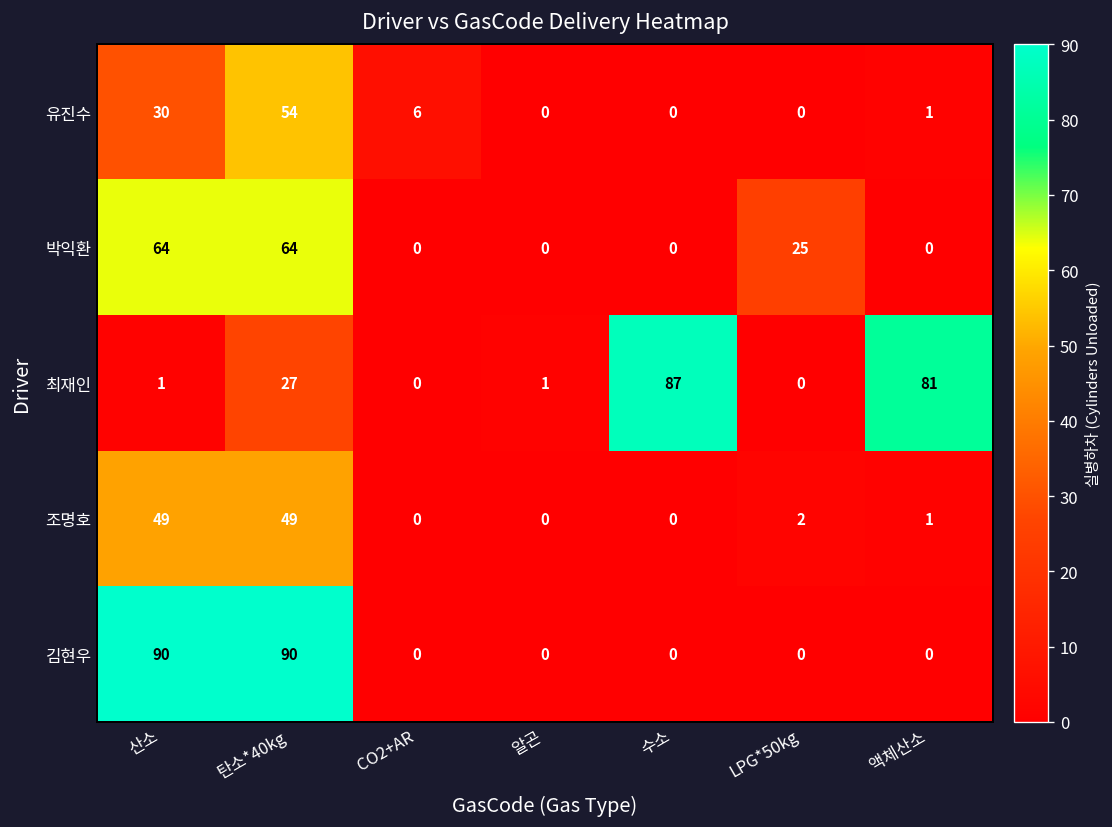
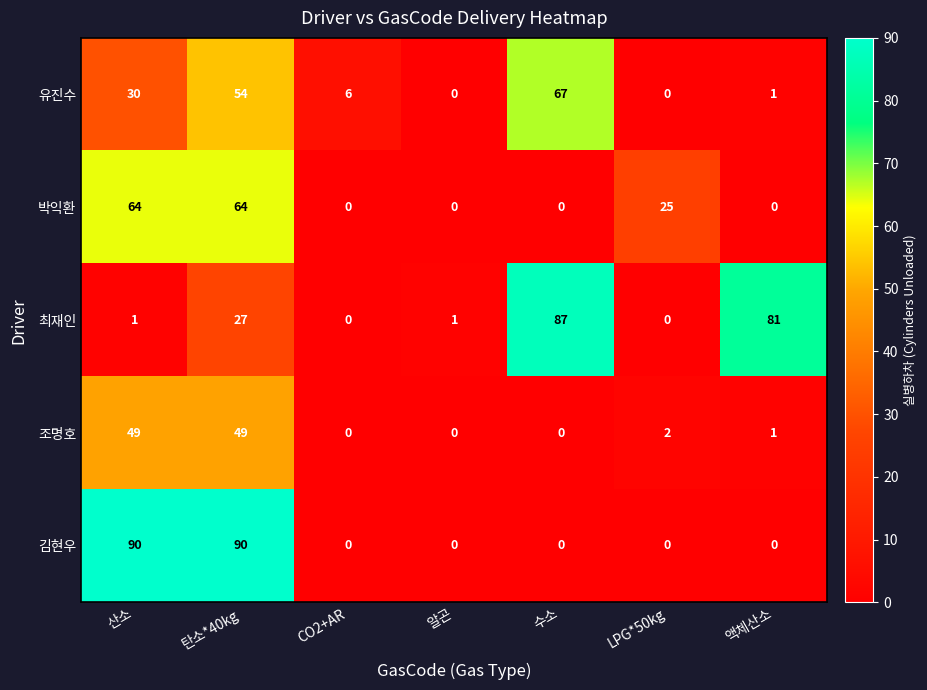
유진수, 수소: 0 -> 67
